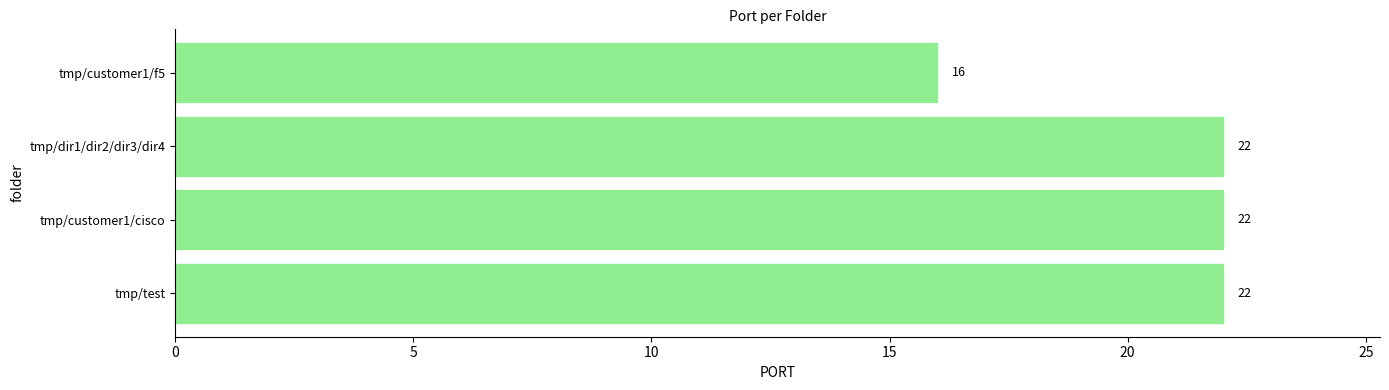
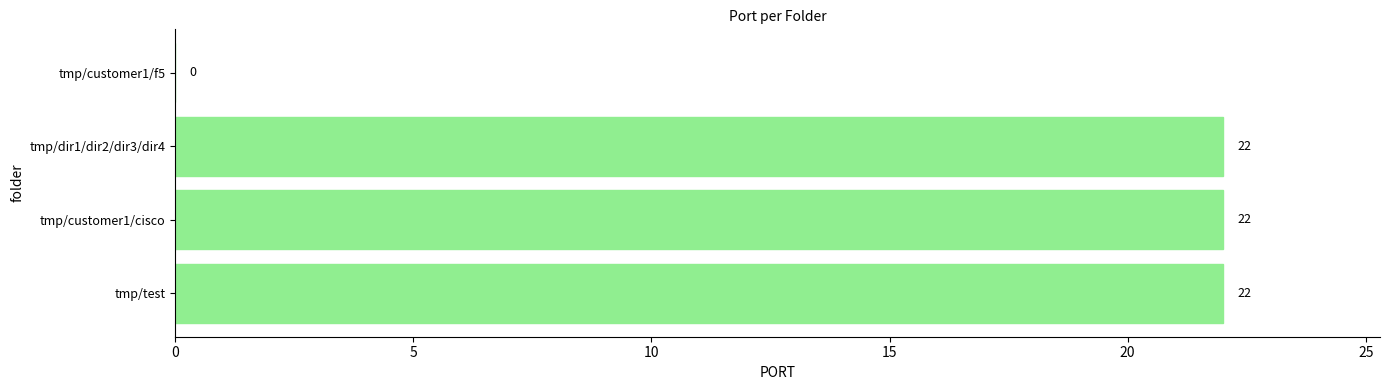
tmp/customer1/f5: 16 -> 0
